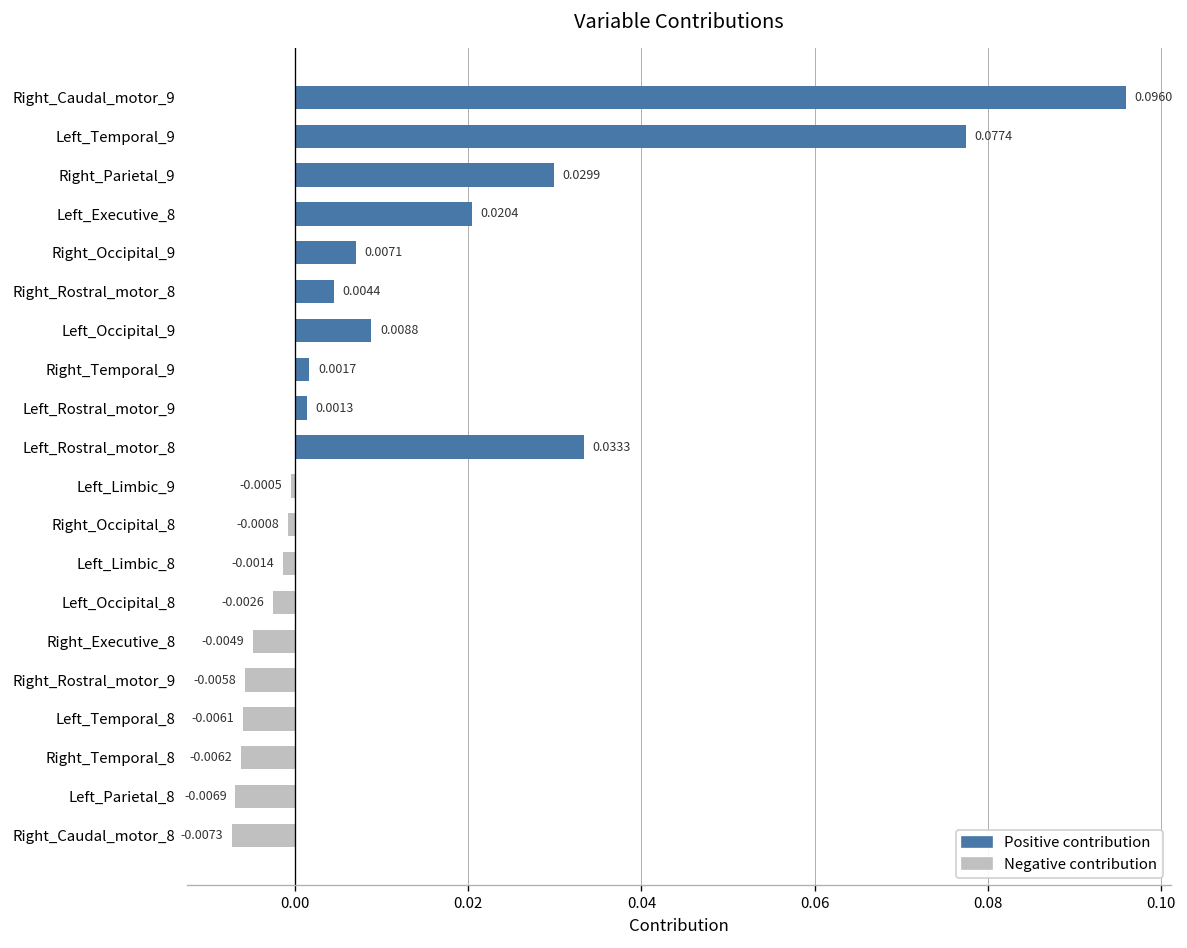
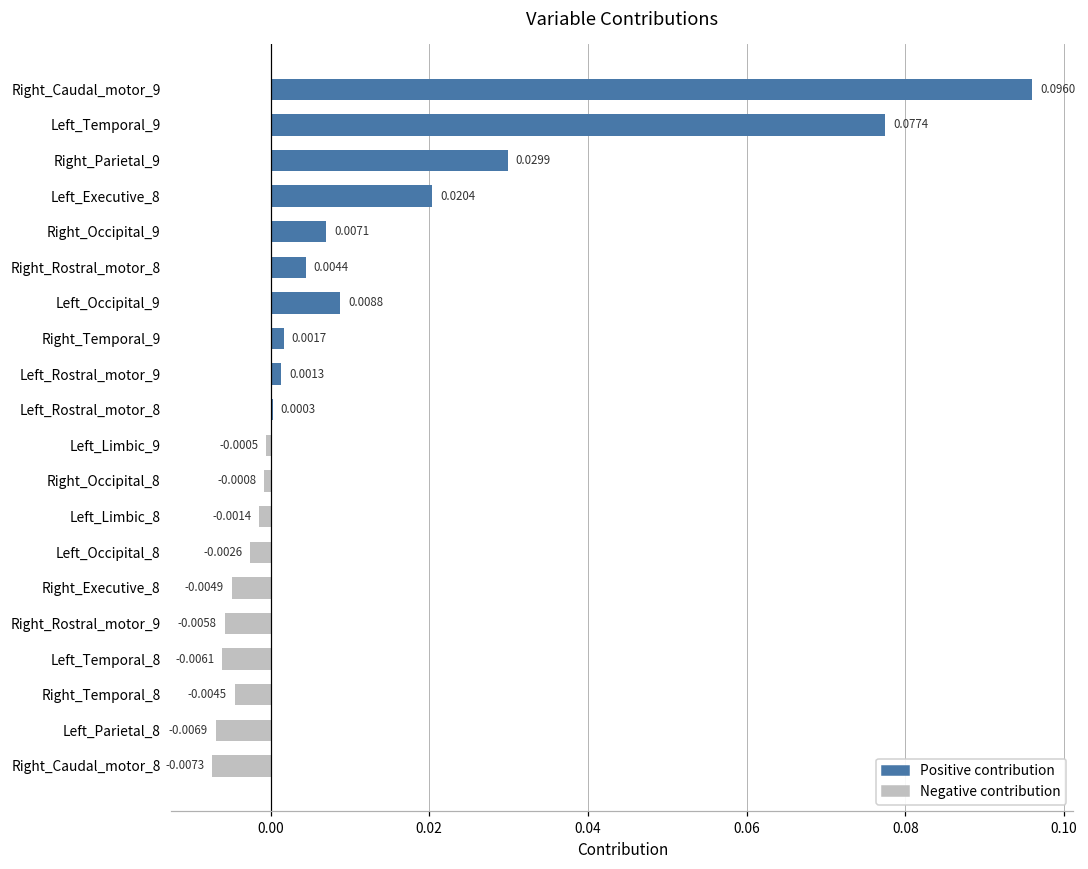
Left_Rostral_motor_8: 0.0333 -> 0.0003
Right_Temporal_8: -0.0062 -> -0.0045
